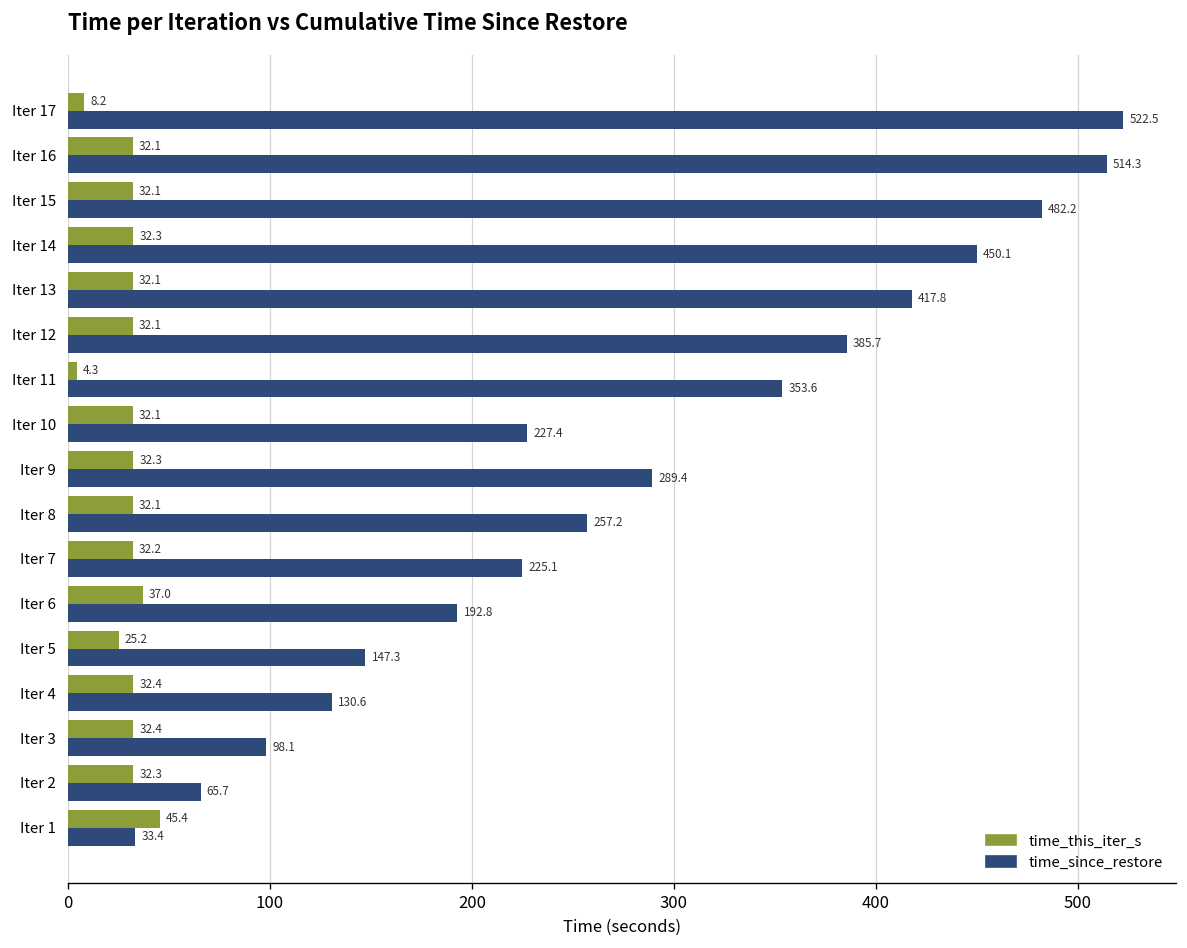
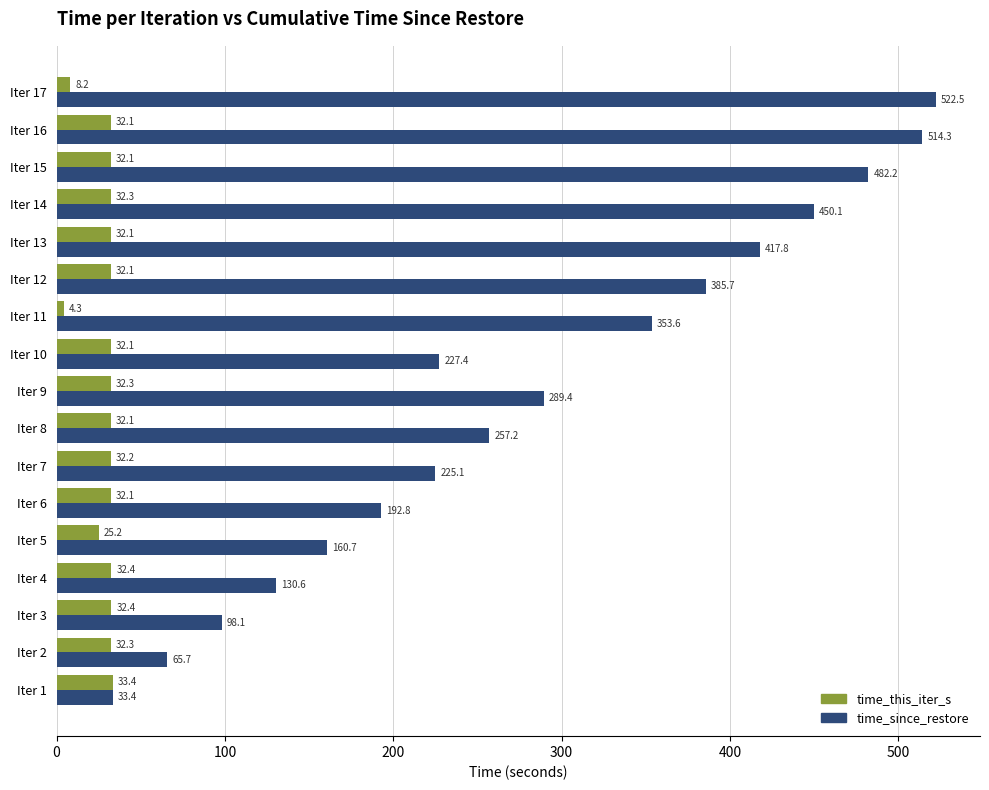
time_this_iter_s, Iter 6: 37.0 -> 32.1
time_since_restore, Iter 5: 147.3 -> 160.7
time_this_iter_s, Iter 1: 45.4 -> 33.4
